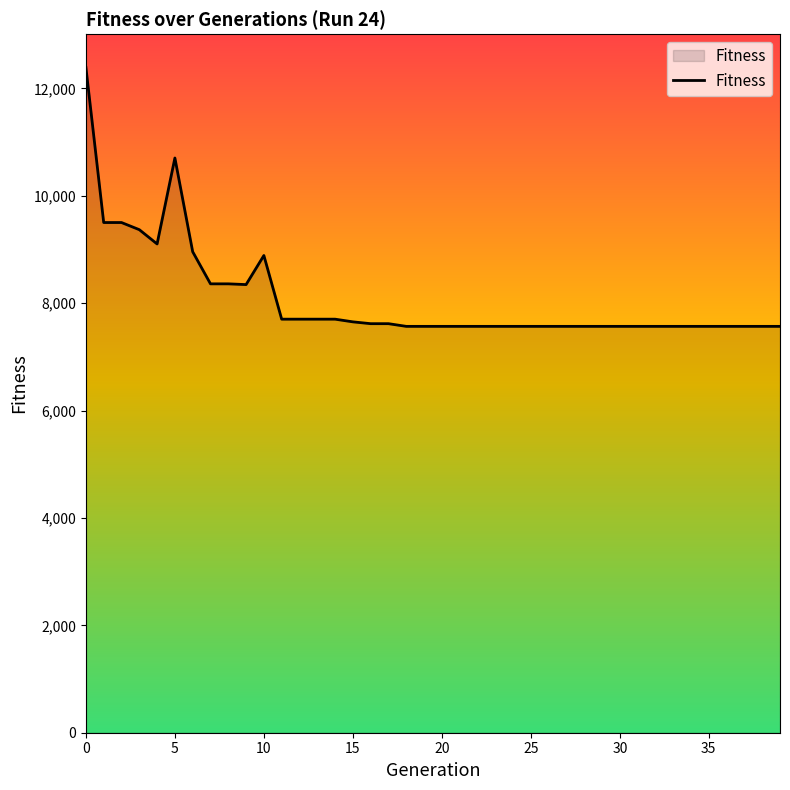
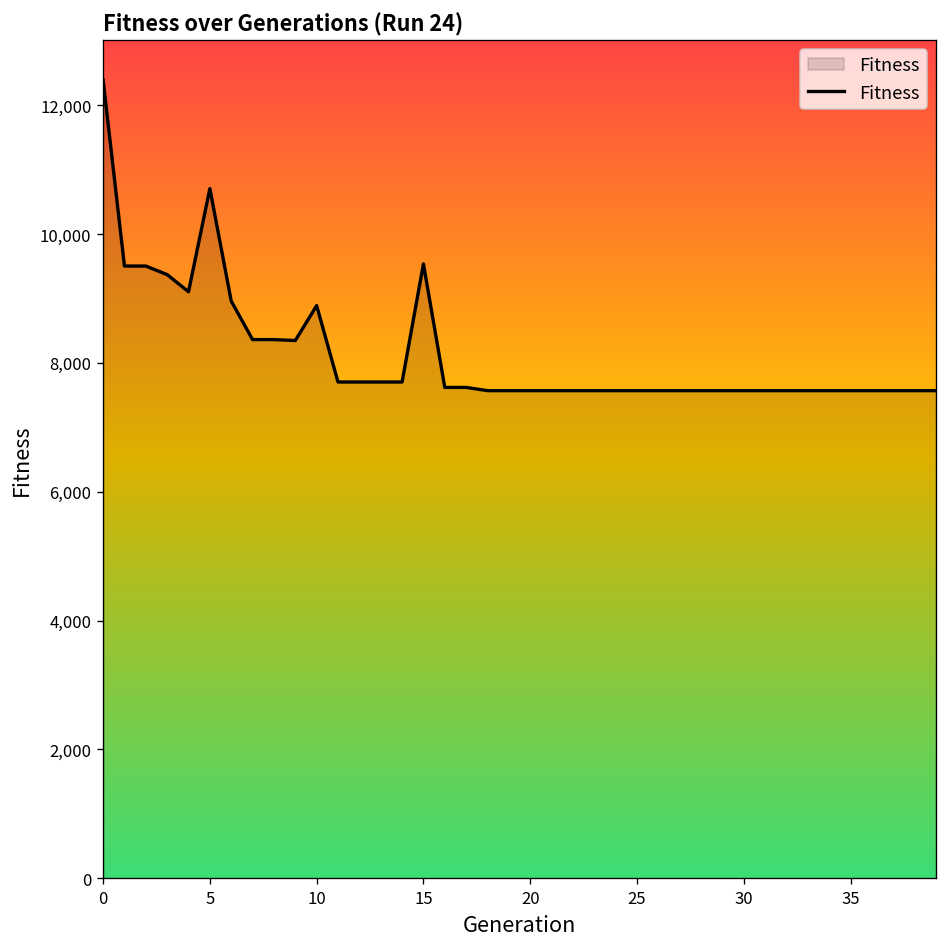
15: 7,700 -> 9,500
